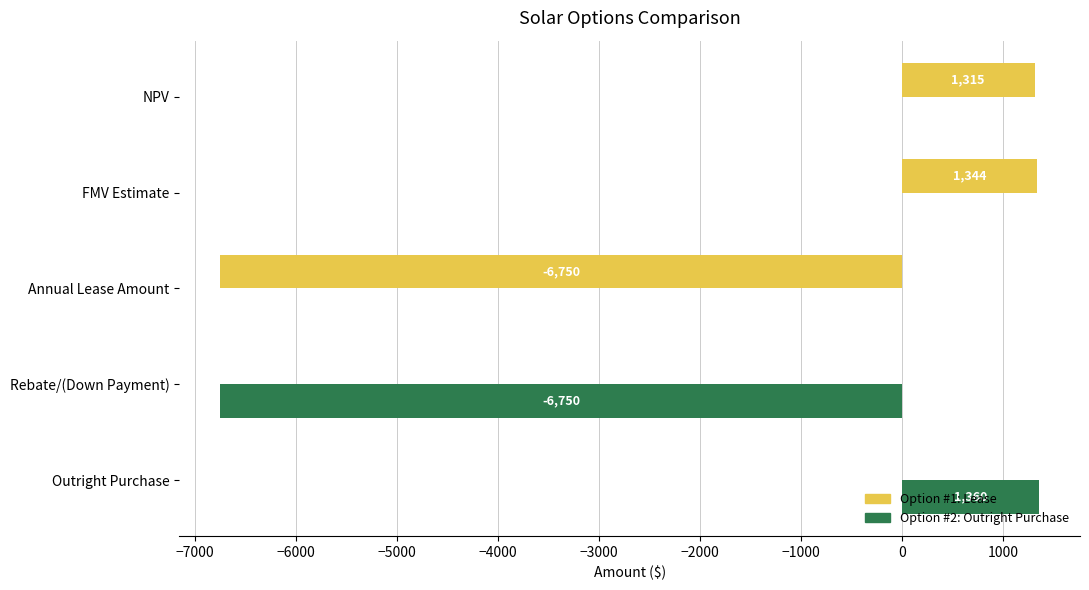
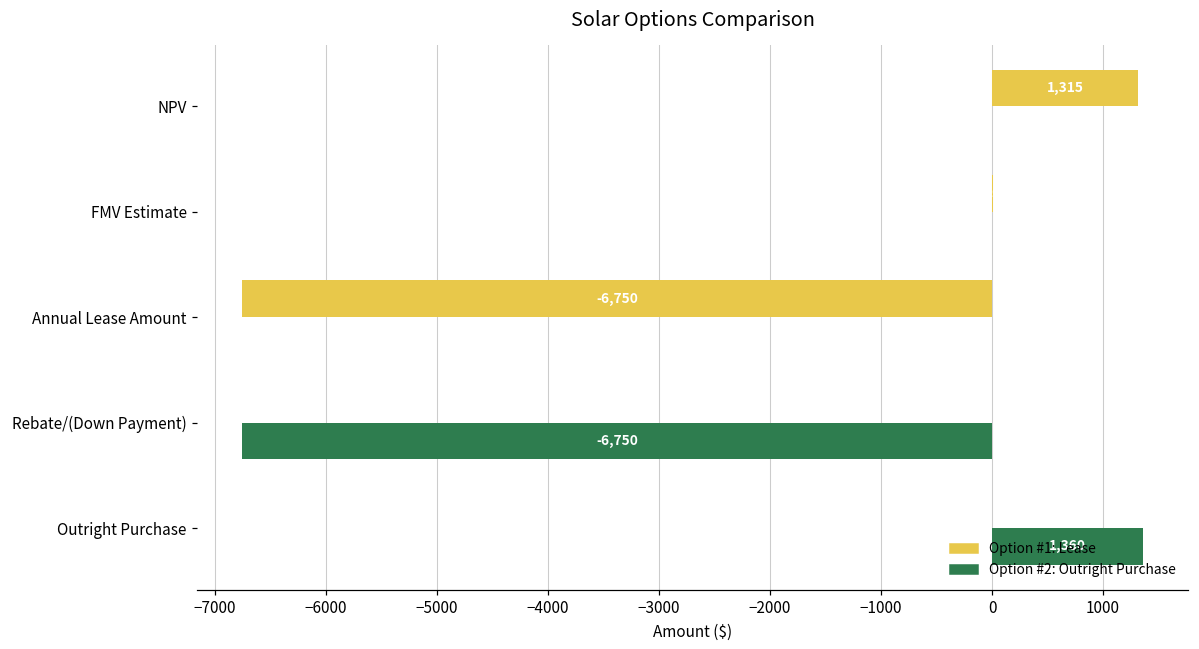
Option #1: Lease, FMV Estimate: 1340 -> 10
